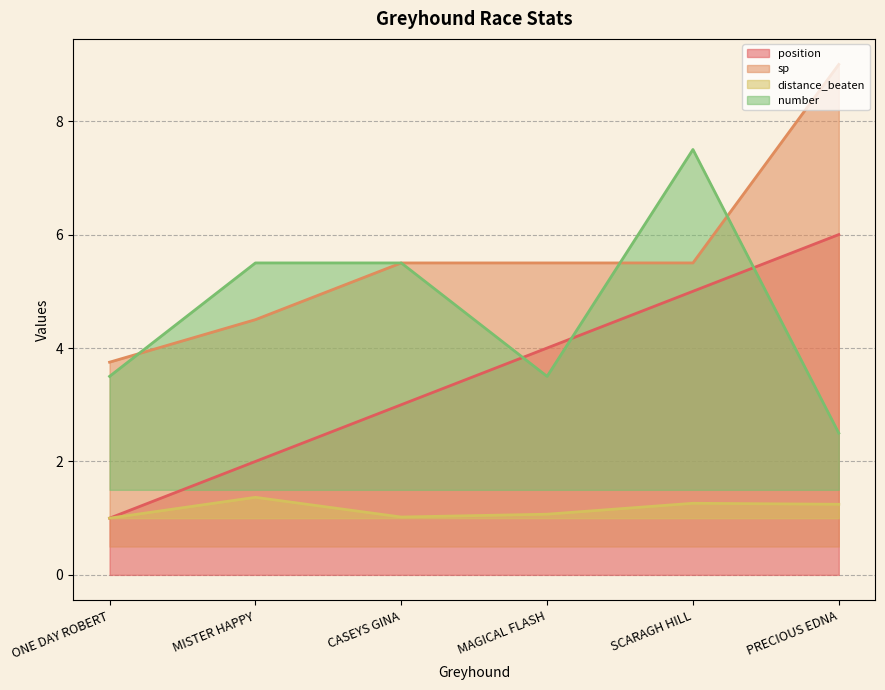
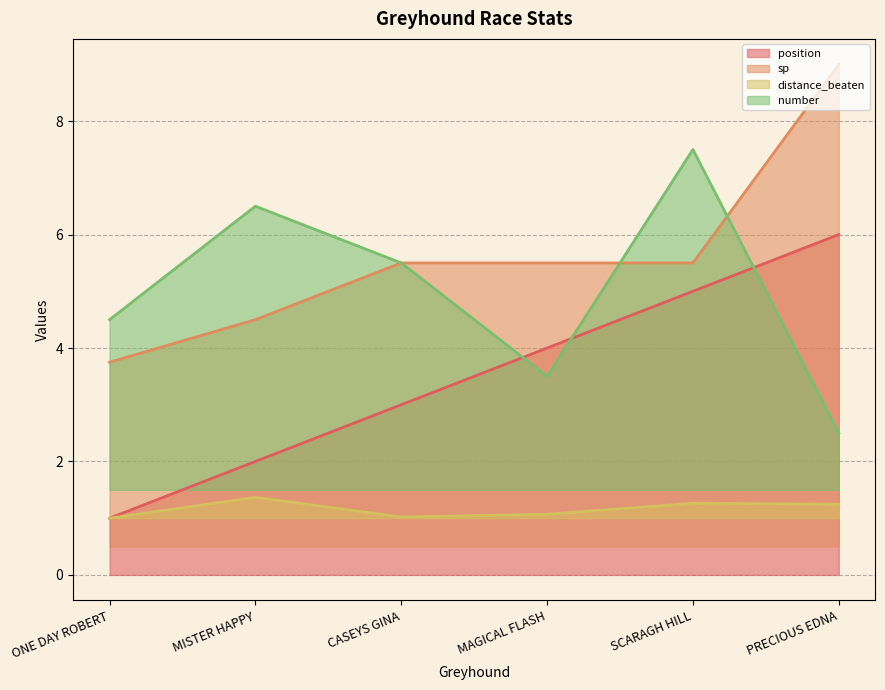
number, ONE DAY ROBERT: 3.5 -> 4.5
number, MISTER HAPPY: 5.5 -> 6.5
